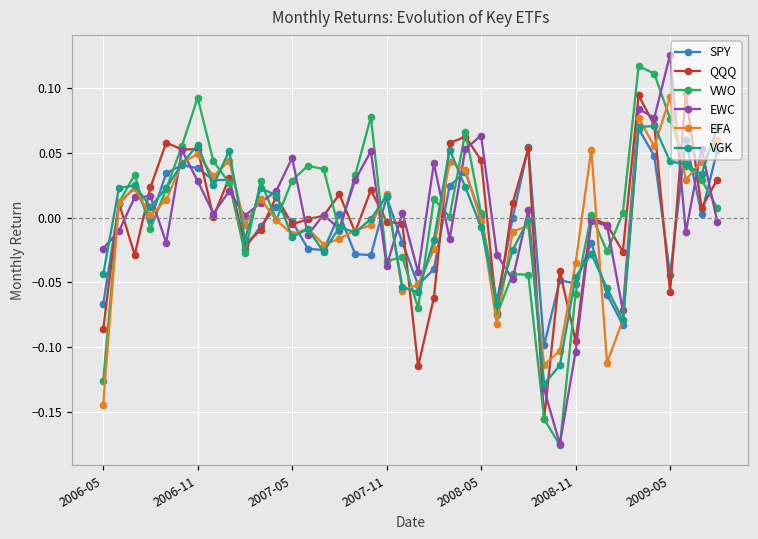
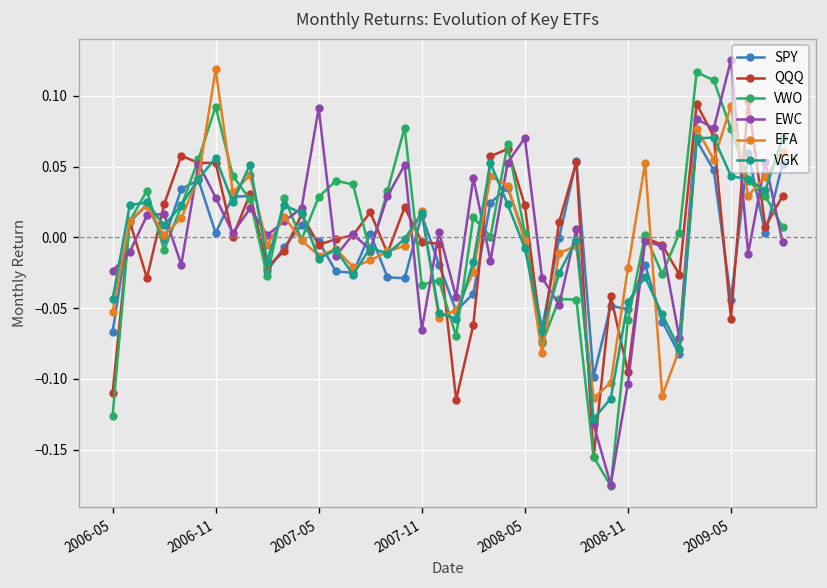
QQQ, 2006-05: -0.086 -> -0.110
EFA, 2006-05: -0.144 -> -0.053
SPY, 2006-11: 0.038 -> 0.003
EFA, 2006-11: 0.049 -> 0.119
EWC, 2007-05: 0.046 -> 0.091
EWC, 2007-11: -0.037 -> -0.065
QQQ, 2008-05: 0.044 -> 0.023
EWC, 2008-05: 0.063 -> 0.070
EFA, 2008-11: -0.035 -> -0.022
